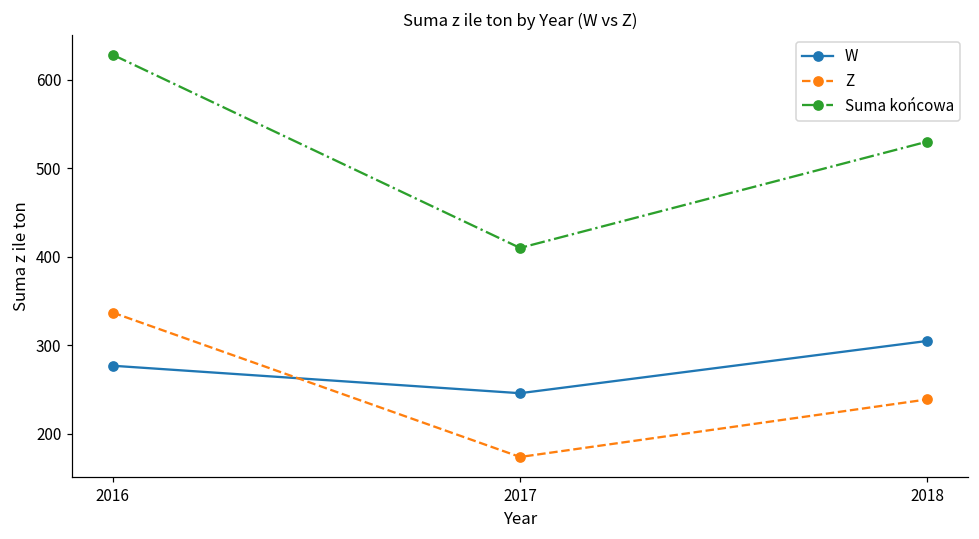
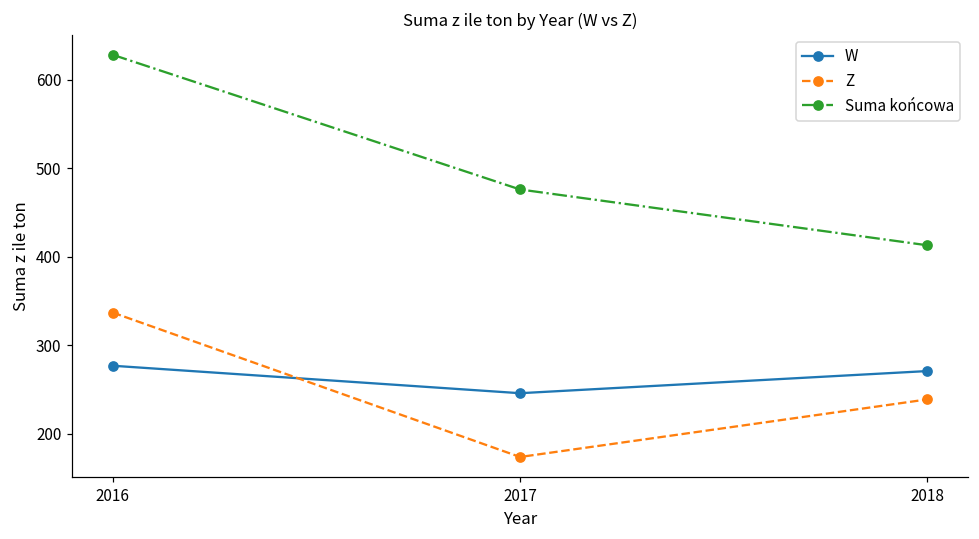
Suma końcowa, 2017: 410 -> 480
W, 2018: 310 -> 270
Suma końcowa, 2018: 530 -> 410
